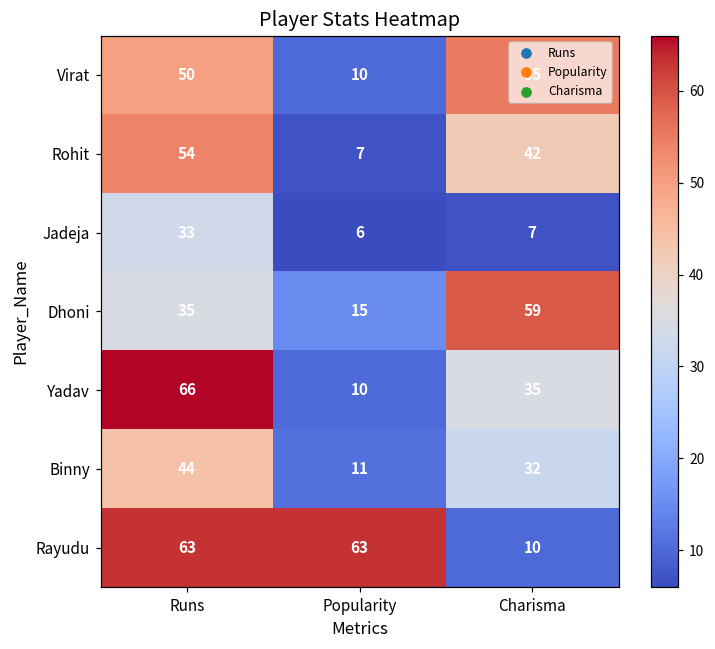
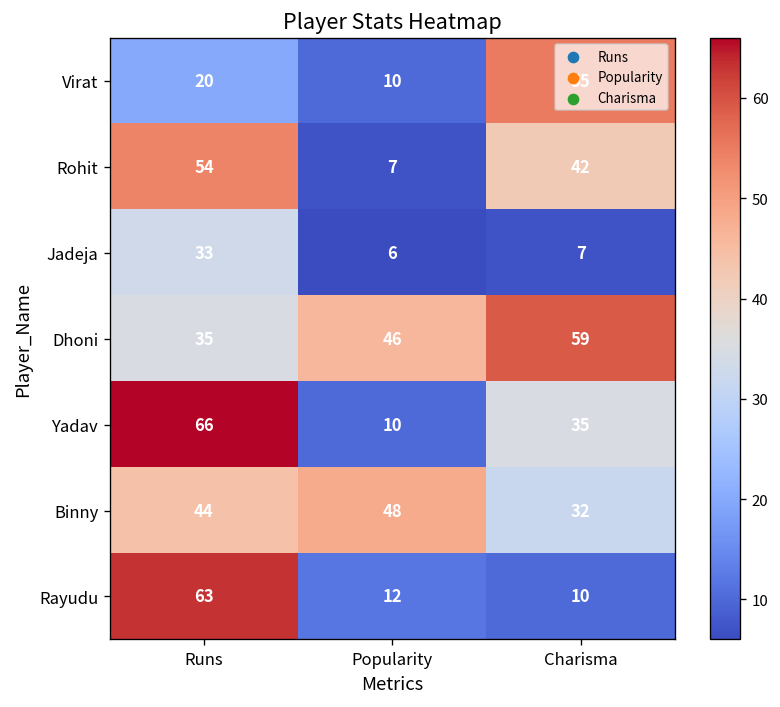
Virat, Runs: 50 -> 20
Dhoni, Popularity: 15 -> 46
Binny, Popularity: 11 -> 48
Rayudu, Popularity: 63 -> 12
